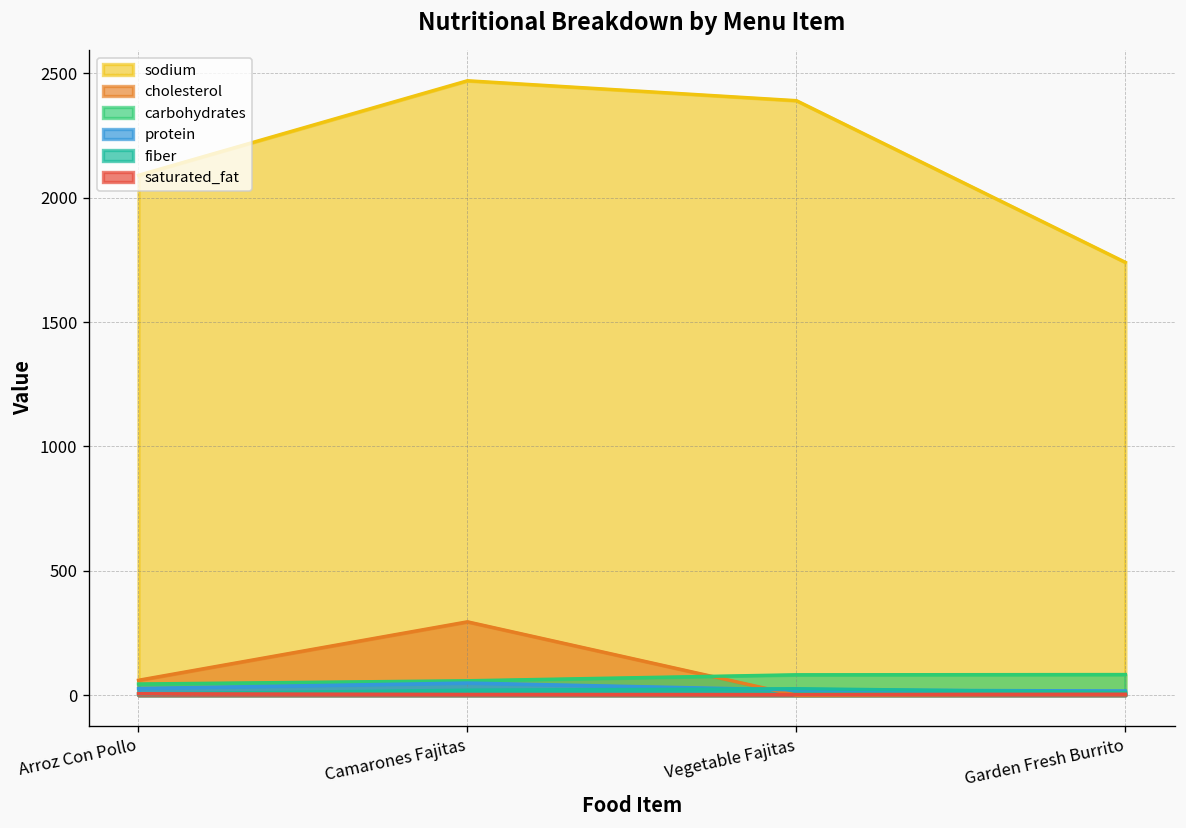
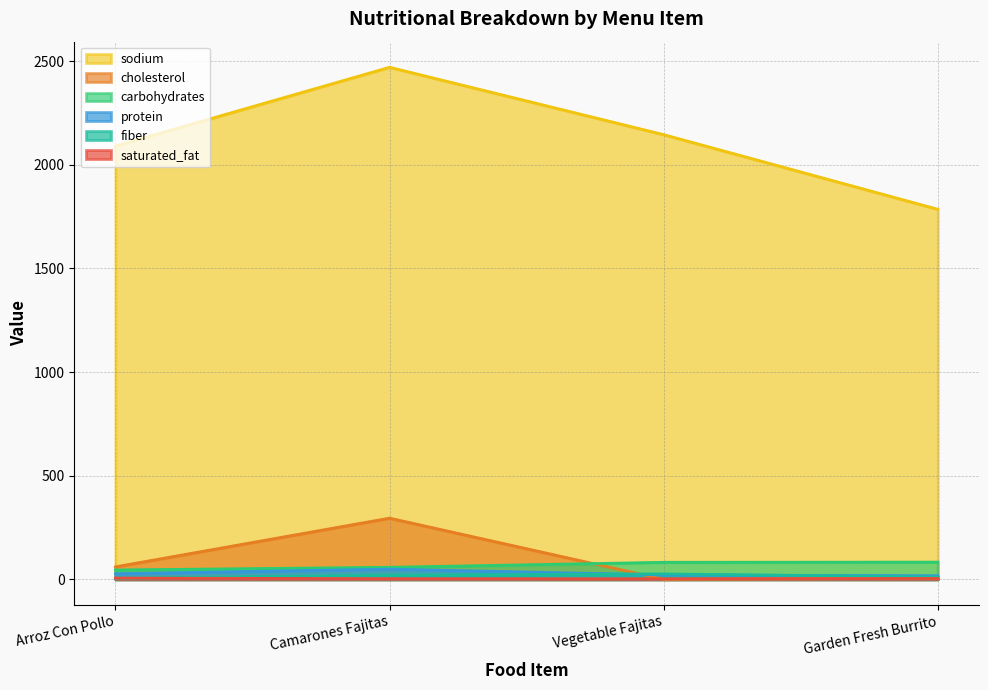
sodium, Vegetable Fajitas: 2390 -> 2150
sodium, Garden Fresh Burrito: 1740 -> 1790
